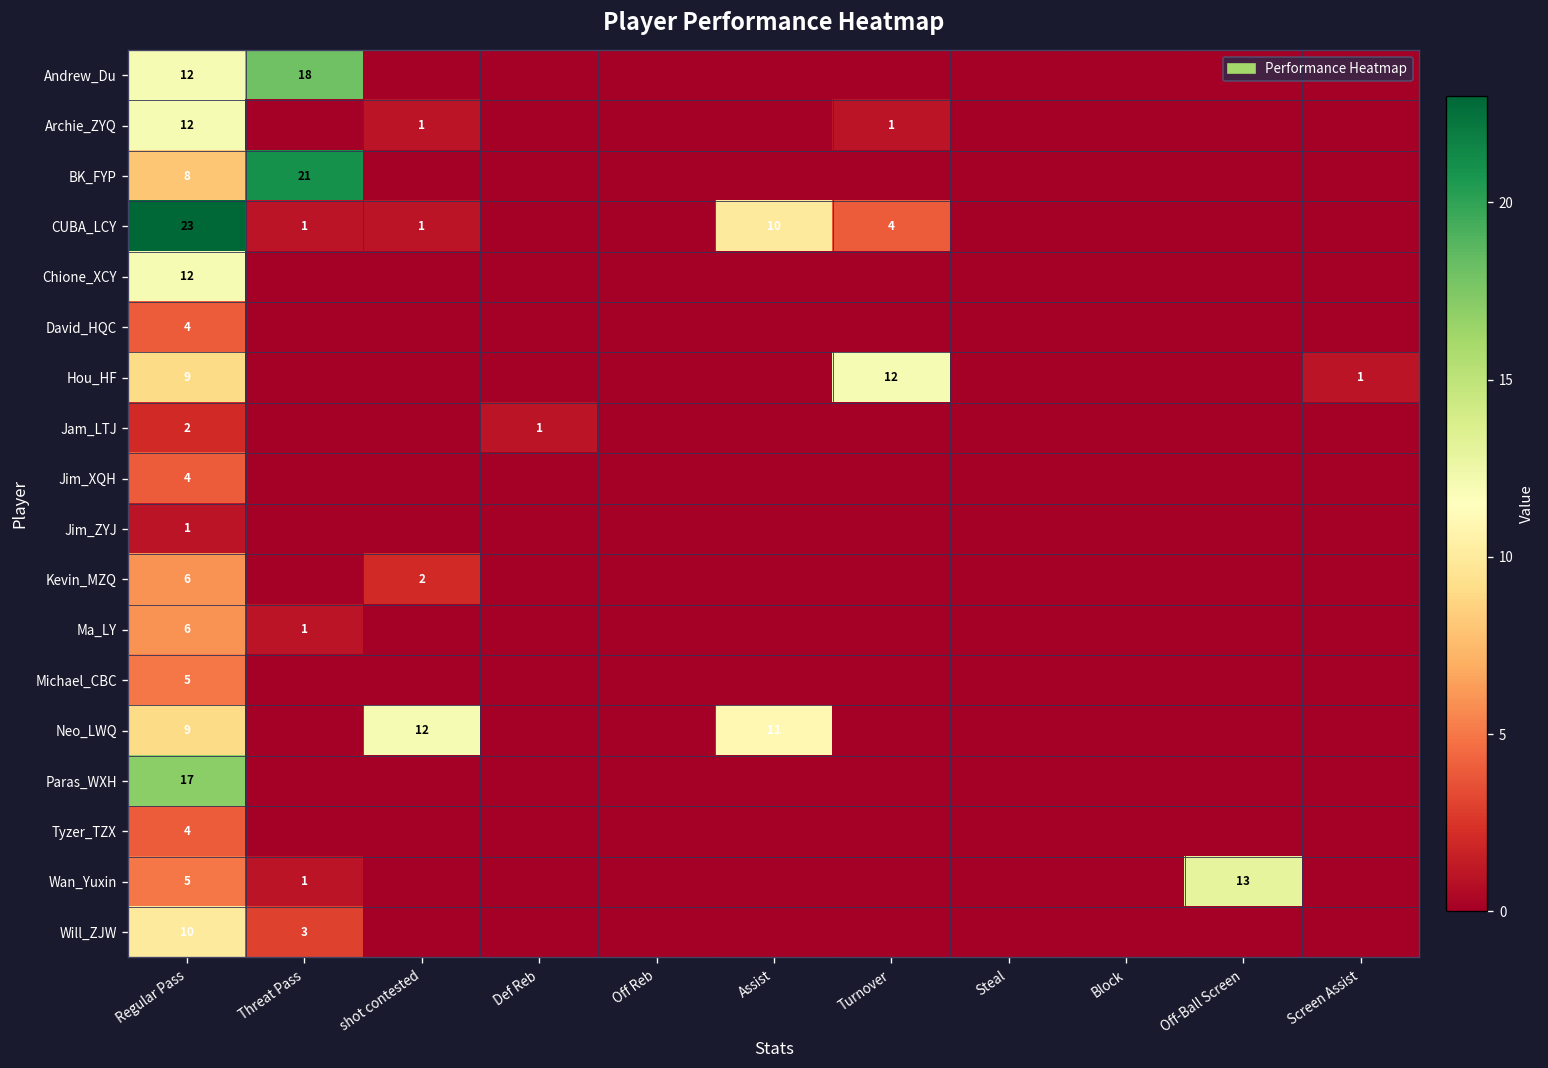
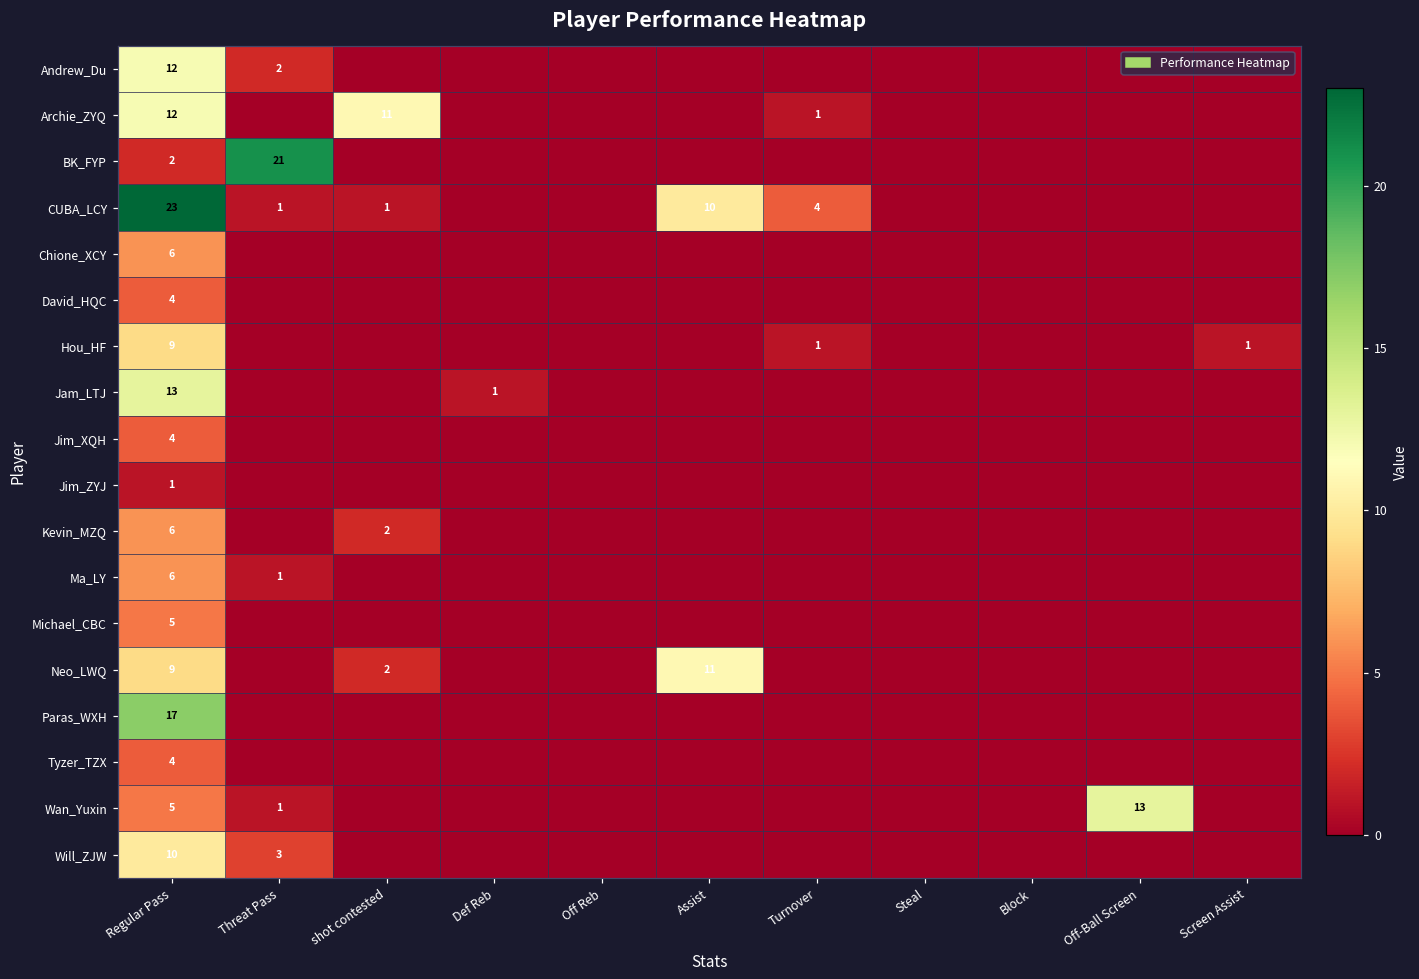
Andrew_Du, Threat Pass: 18 -> 2
Archie_ZYQ, shot contested: 1 -> 11
BK_FYP, Regular Pass: 8 -> 2
Chione_XCY, Regular Pass: 12 -> 6
Hou_HF, Turnover: 12 -> 1
Jam_LTJ, Regular Pass: 2 -> 13
Neo_LWQ, shot contested: 12 -> 2
